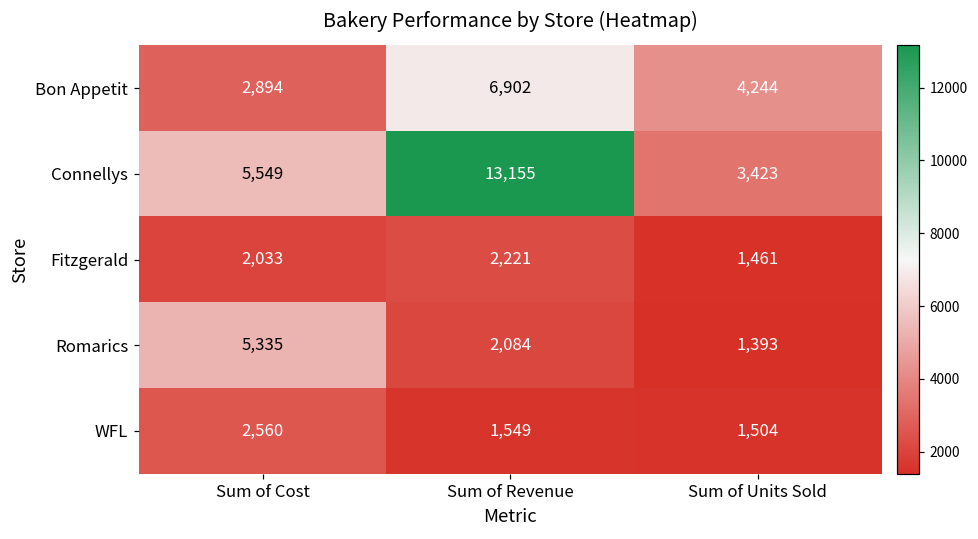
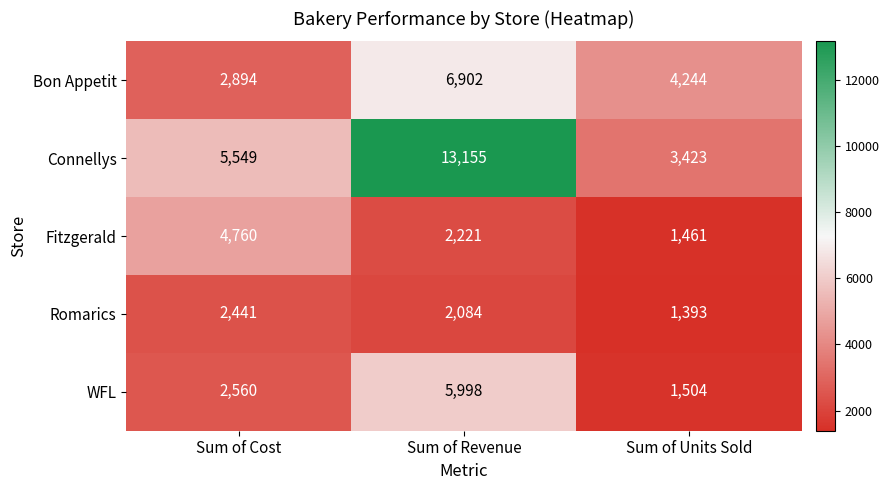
Fitzgerald, Sum of Cost: 2,033 -> 4,760
Romarics, Sum of Cost: 5,335 -> 2,441
WFL, Sum of Revenue: 1,549 -> 5,998
